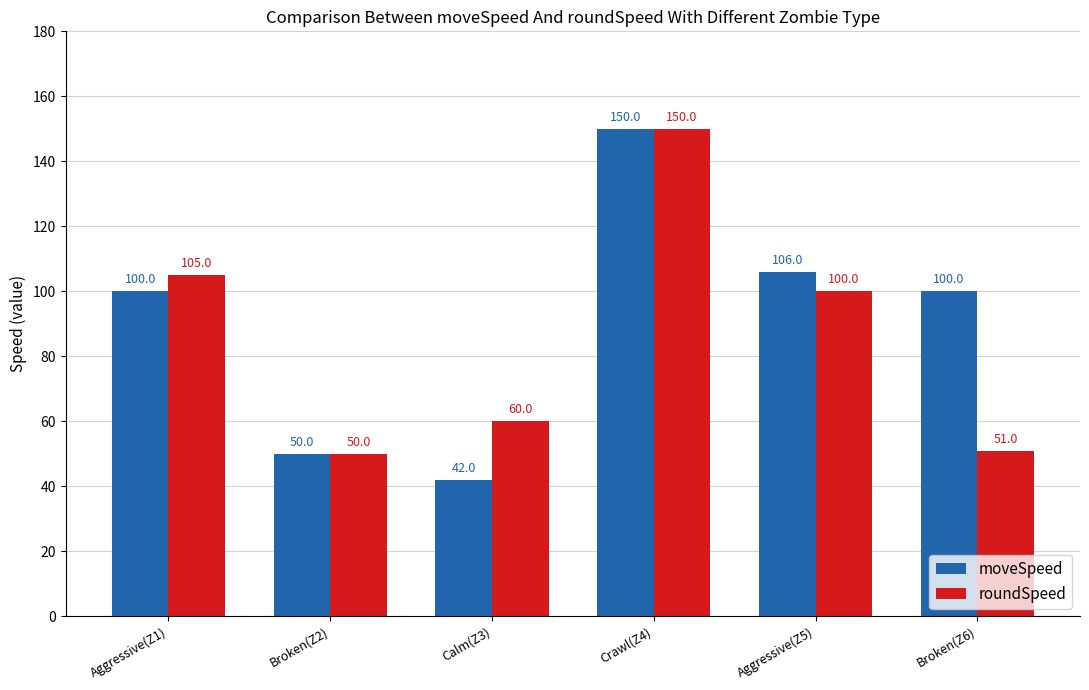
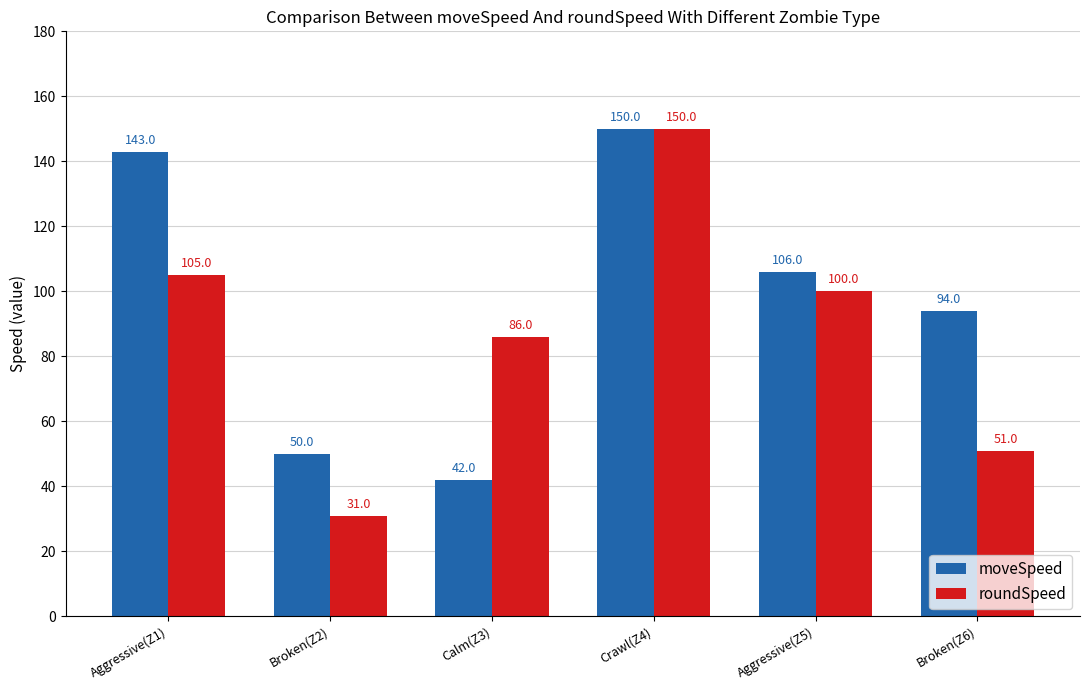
moveSpeed, Aggressive(Z1): 100.0 -> 143.0
roundSpeed, Broken(Z2): 50.0 -> 31.0
roundSpeed, Calm(Z3): 60.0 -> 86.0
moveSpeed, Broken(Z6): 100.0 -> 94.0
